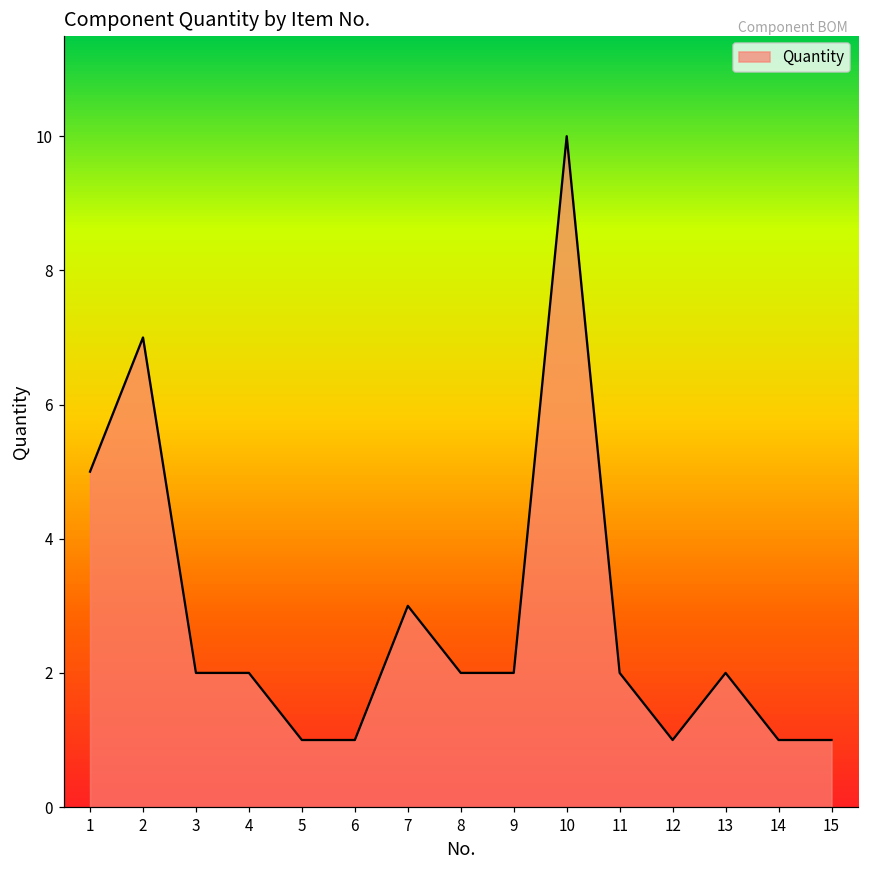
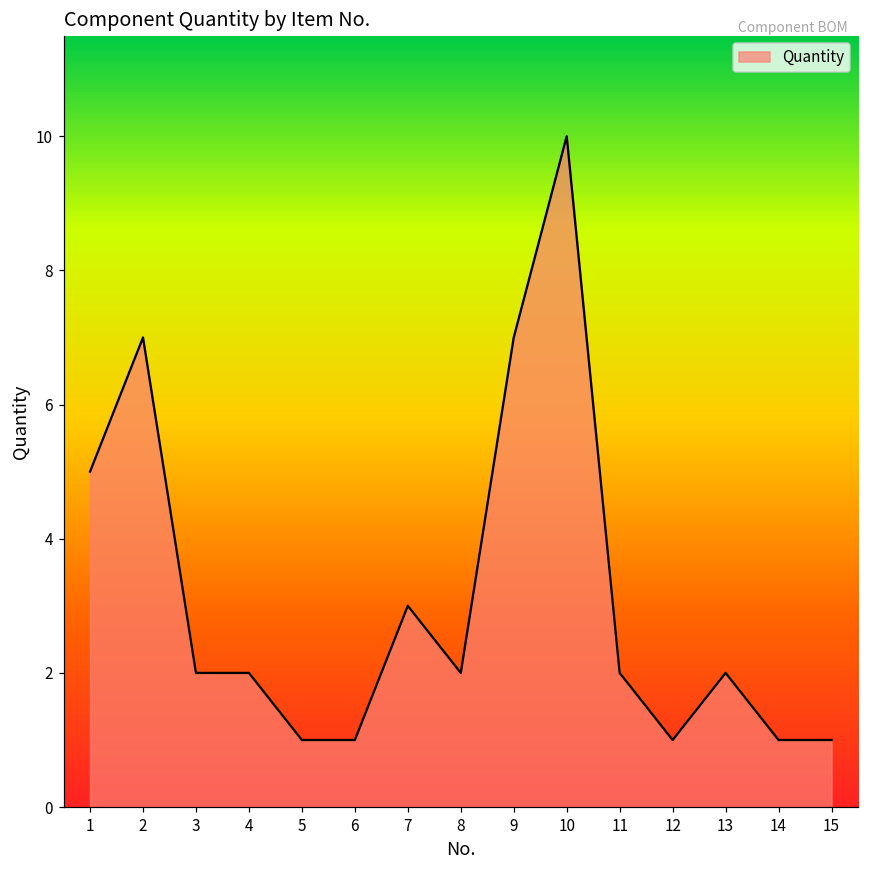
9: 2 -> 7
